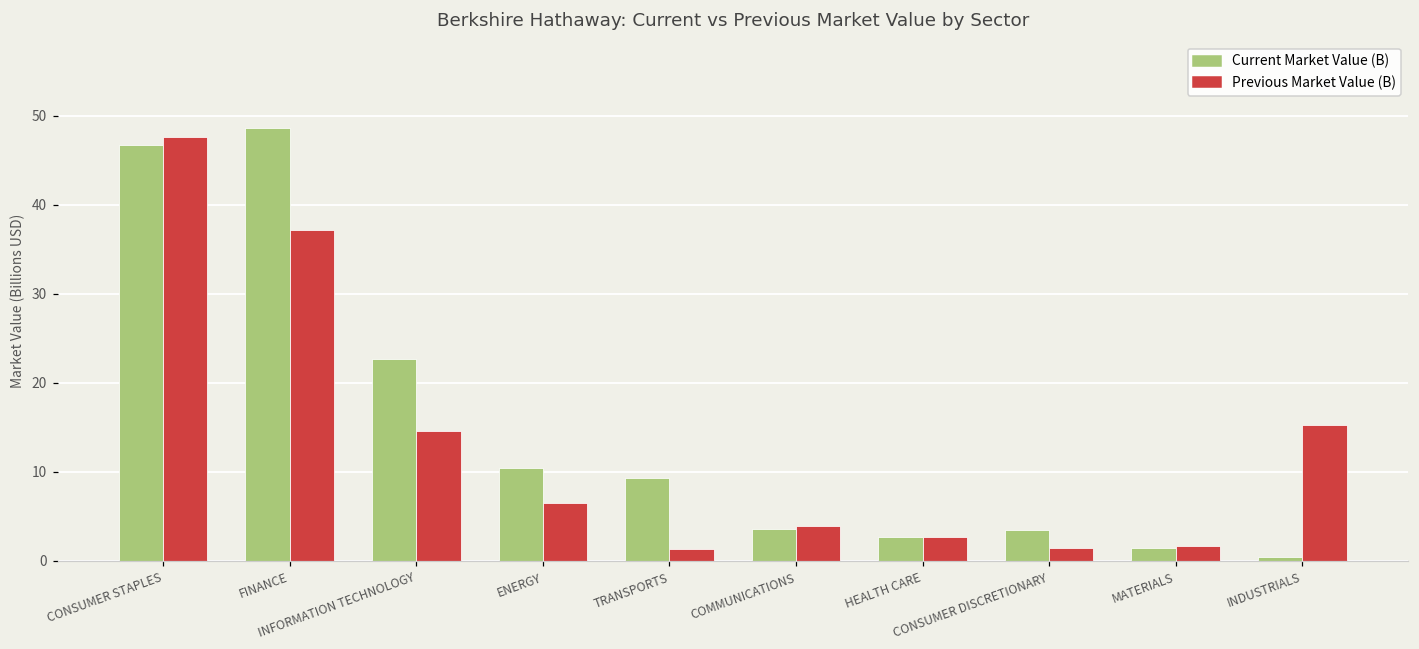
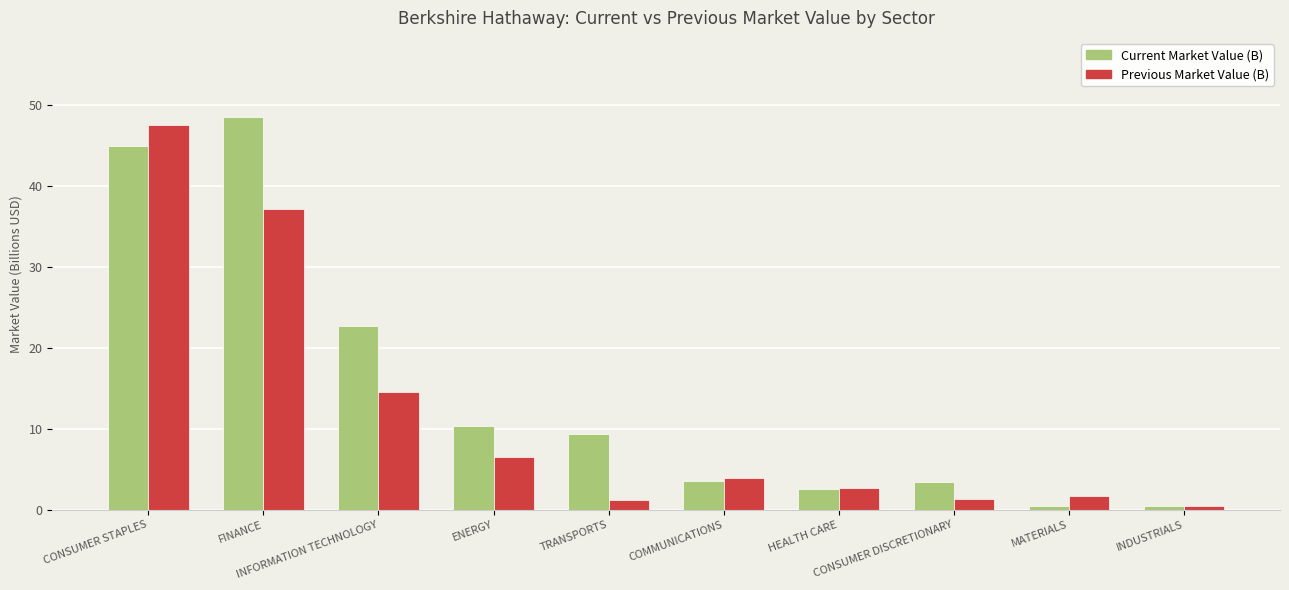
Current Market Value (B), CONSUMER STAPLES: 47 -> 45
Current Market Value (B), MATERIALS: 1 -> 0
Previous Market Value (B), INDUSTRIALS: 15 -> 0
